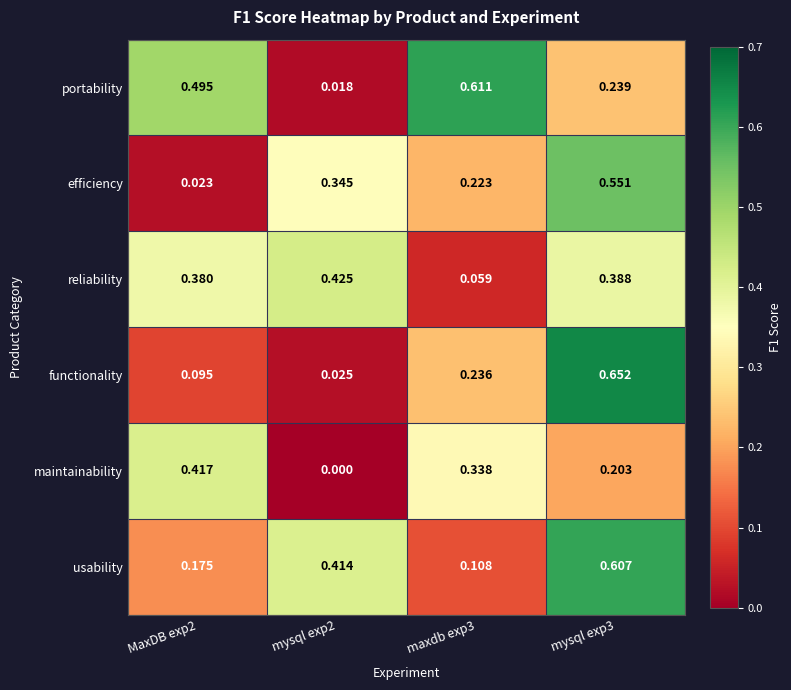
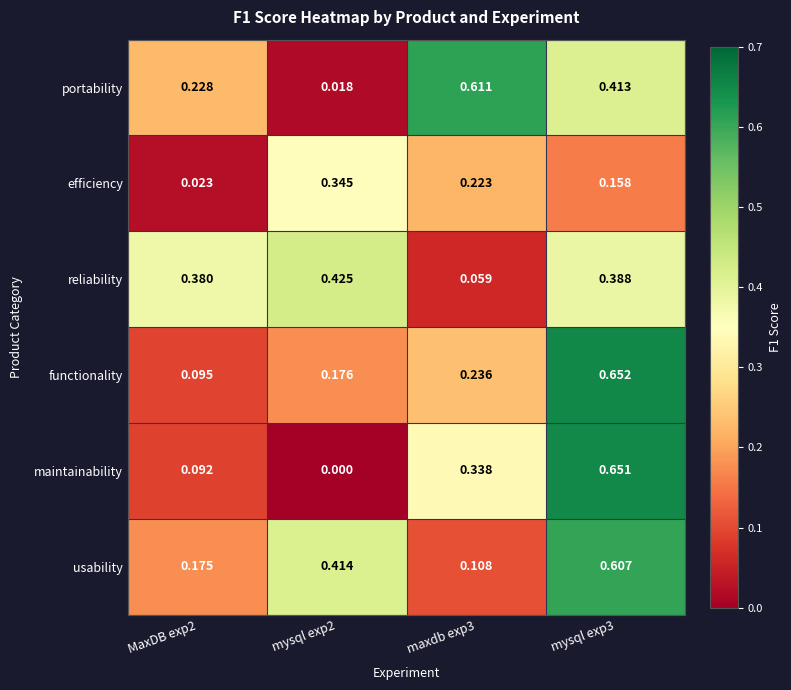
portability, MaxDB exp2: 0.495 -> 0.228
portability, mysql exp3: 0.239 -> 0.413
efficiency, mysql exp3: 0.551 -> 0.158
functionality, mysql exp2: 0.025 -> 0.176
maintainability, MaxDB exp2: 0.417 -> 0.092
maintainability, mysql exp3: 0.203 -> 0.651
